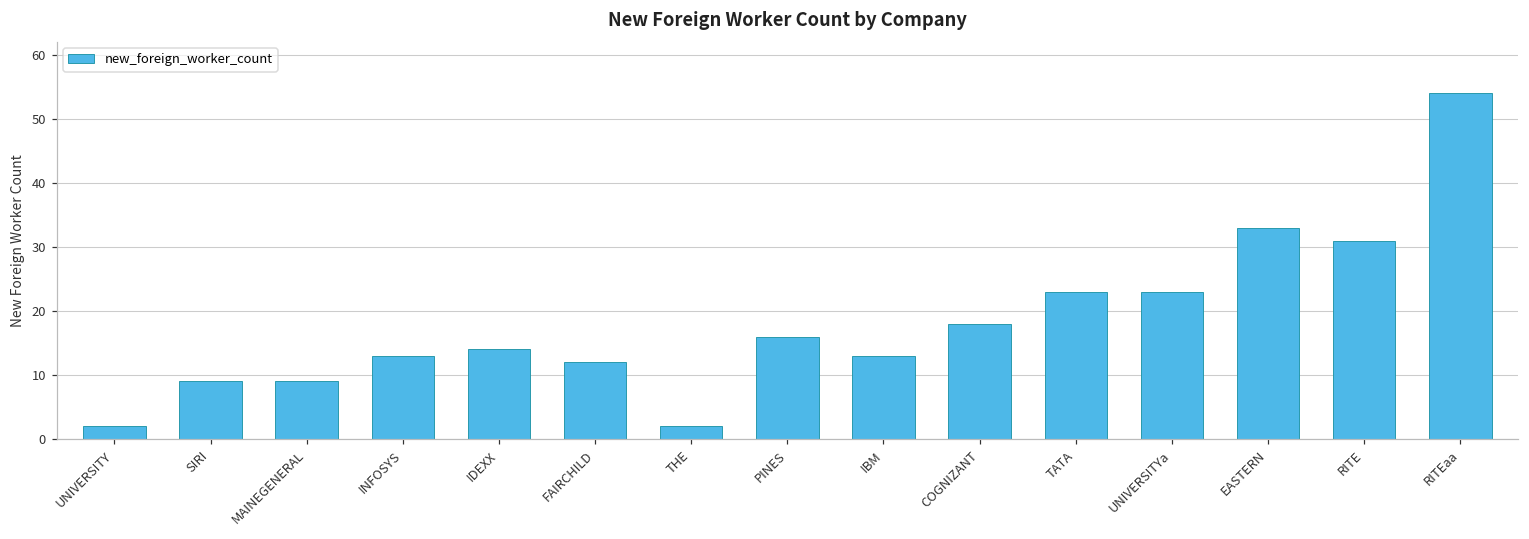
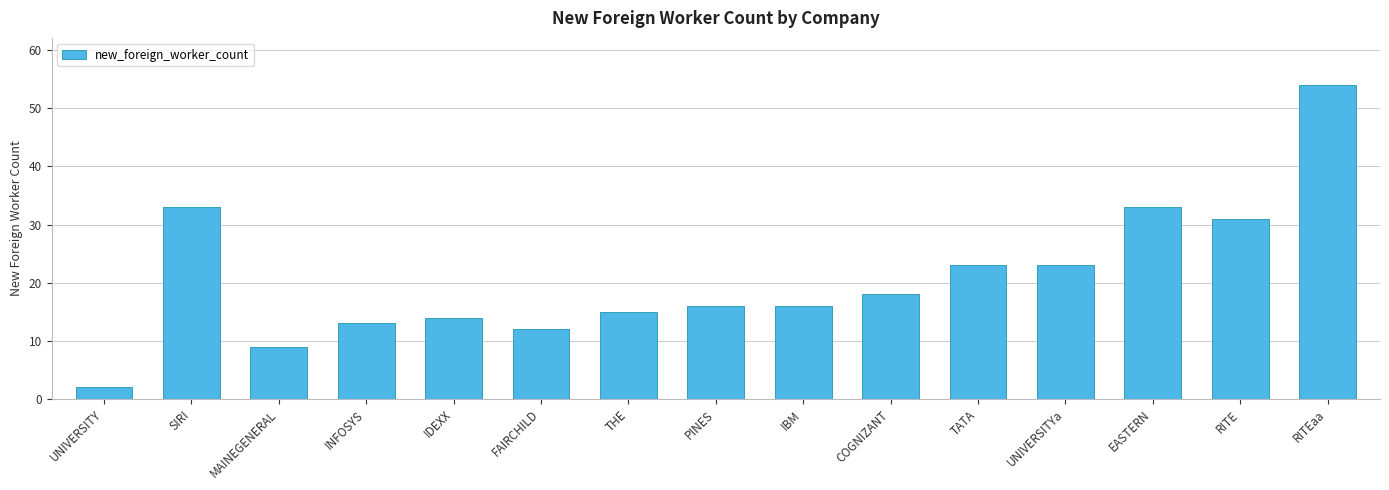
SIRI: 9 -> 33
THE: 2 -> 15
IBM: 13 -> 16
